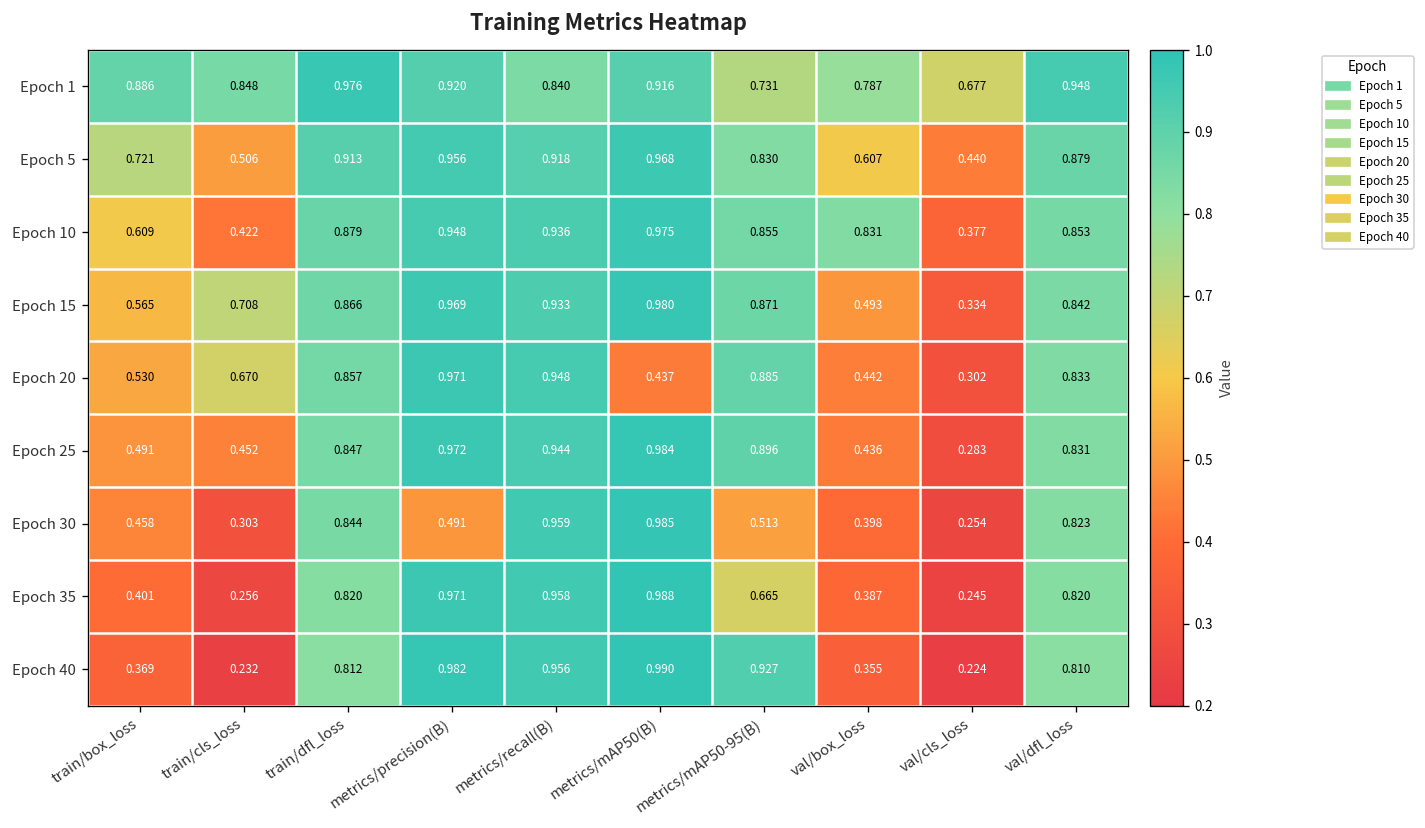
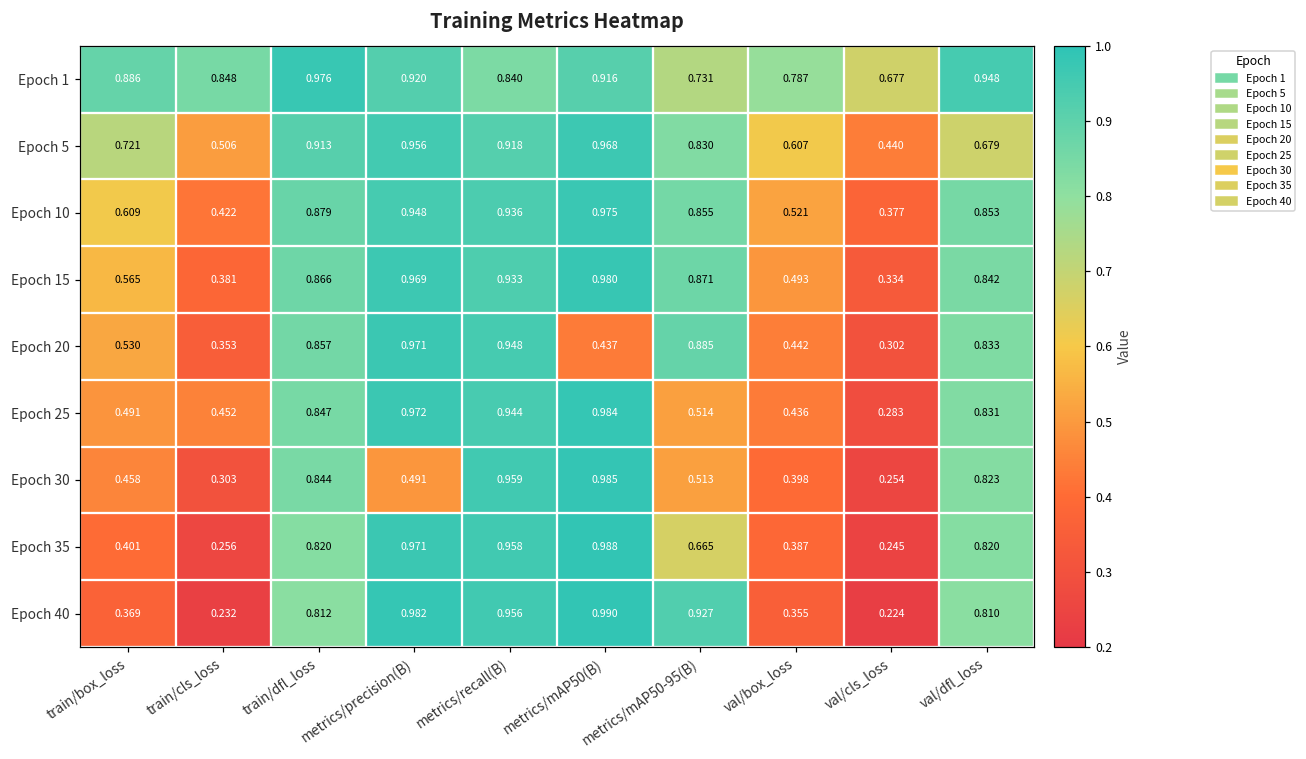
Epoch 5, val/dfl_loss: 0.879 -> 0.679
Epoch 10, val/box_loss: 0.831 -> 0.521
Epoch 15, train/cls_loss: 0.708 -> 0.381
Epoch 20, train/cls_loss: 0.670 -> 0.353
Epoch 25, metrics/mAP50-95(B): 0.896 -> 0.514
